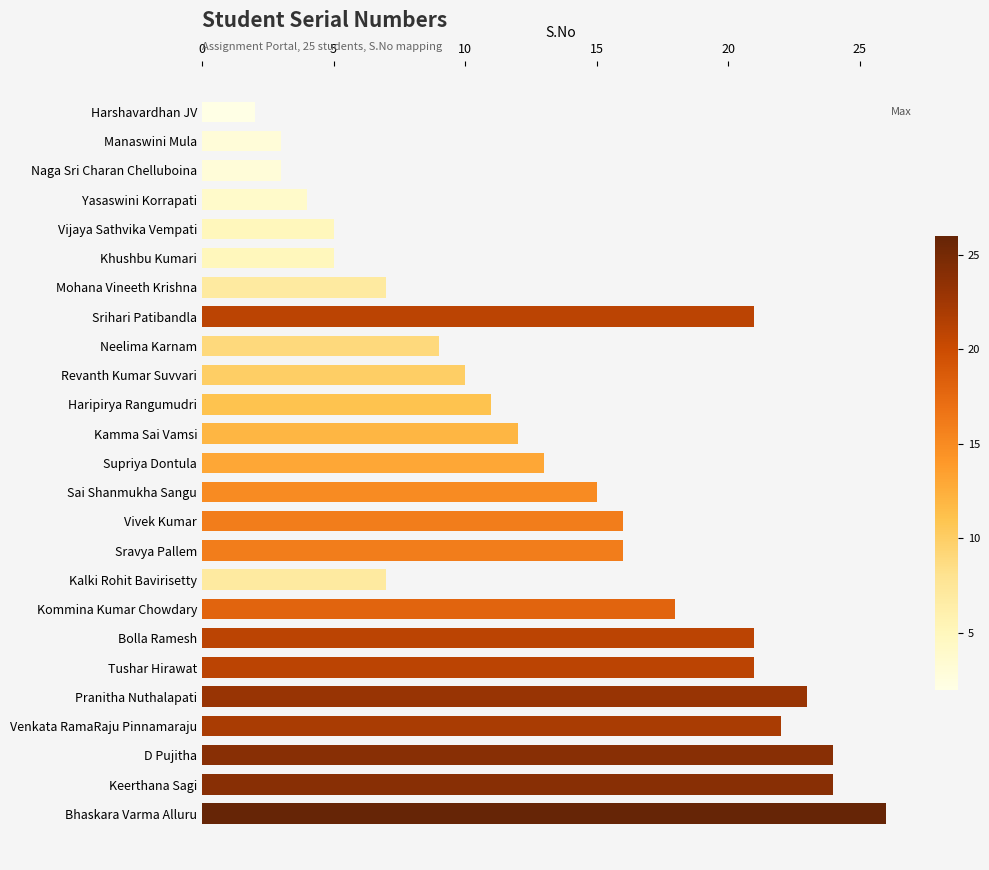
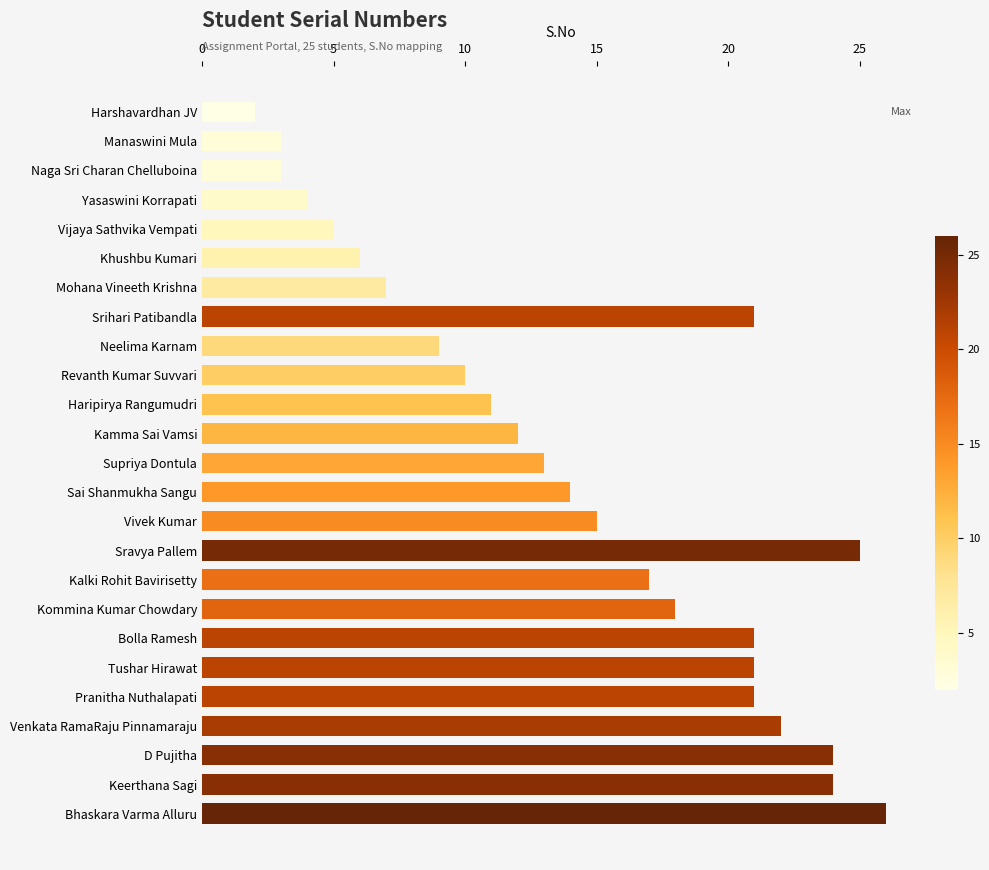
Khushbu Kumari: 5 -> 6
Sai Shanmukha Sangu: 15 -> 14
Vivek Kumar: 16 -> 15
Sravya Pallem: 16 -> 25
Kalki Rohit Bavirisetty: 7 -> 17
Pranitha Nuthalapati: 23 -> 21
